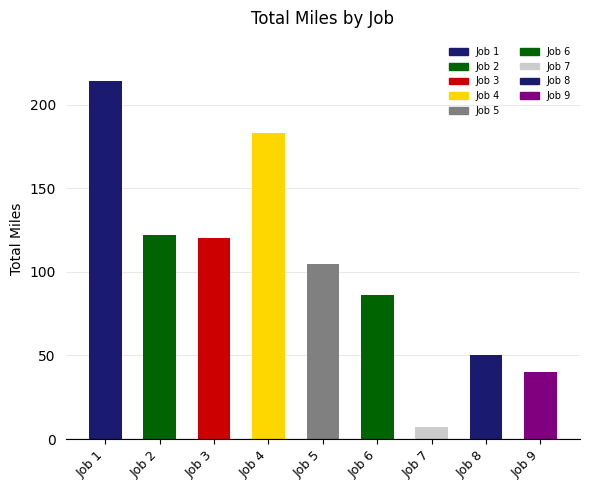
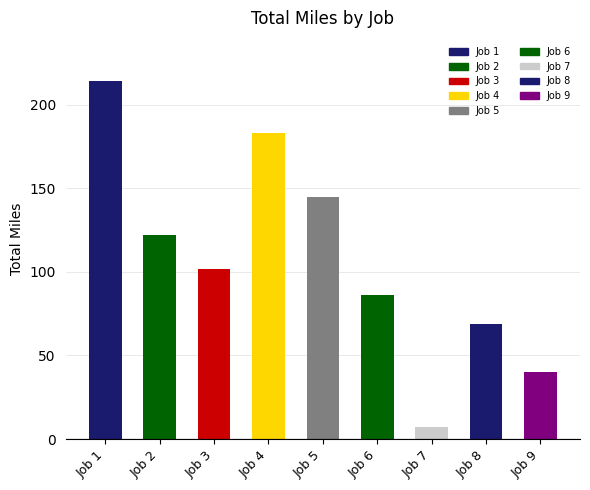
Job 3: 120 -> 102
Job 5: 105 -> 145
Job 8: 50 -> 69
